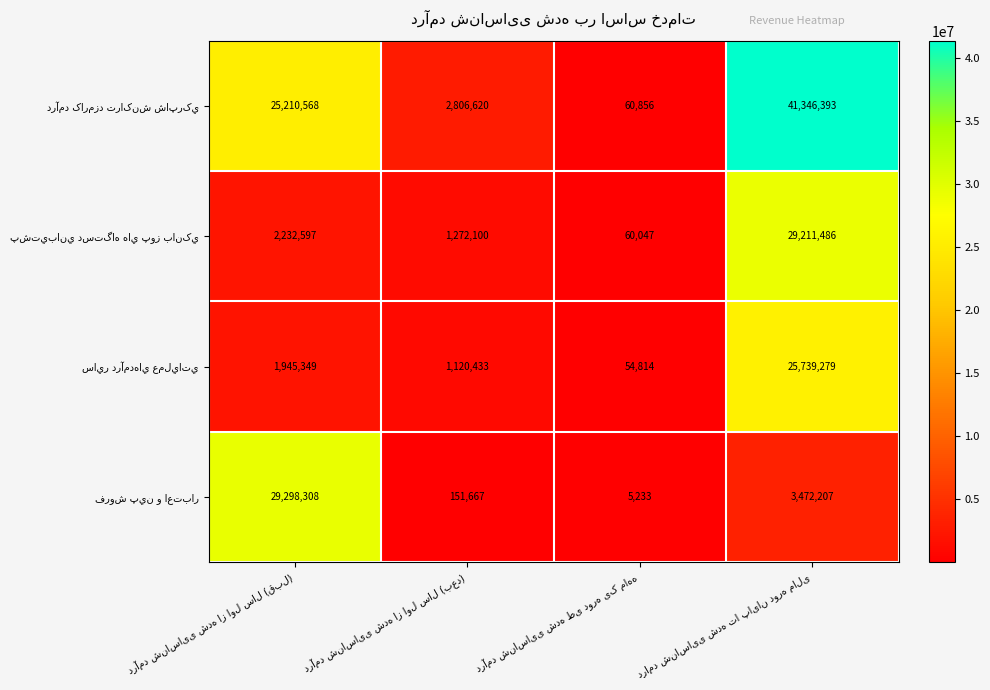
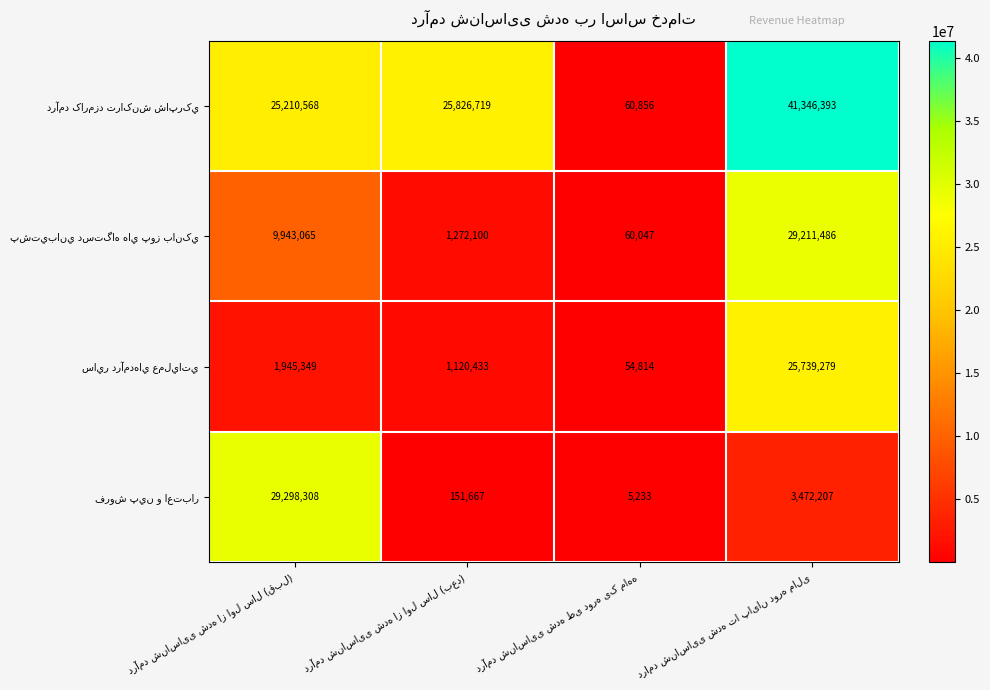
درآمد کارمزد تراکنش شاپرکي, درآمد شناسایی شده از اول سال (بعد): 2,806,620 -> 25,826,719
پشتيباني دستگاه هاي پوز بانکي, درآمد شناسایی شده از اول سال (قبل): 2,232,597 -> 9,943,065
